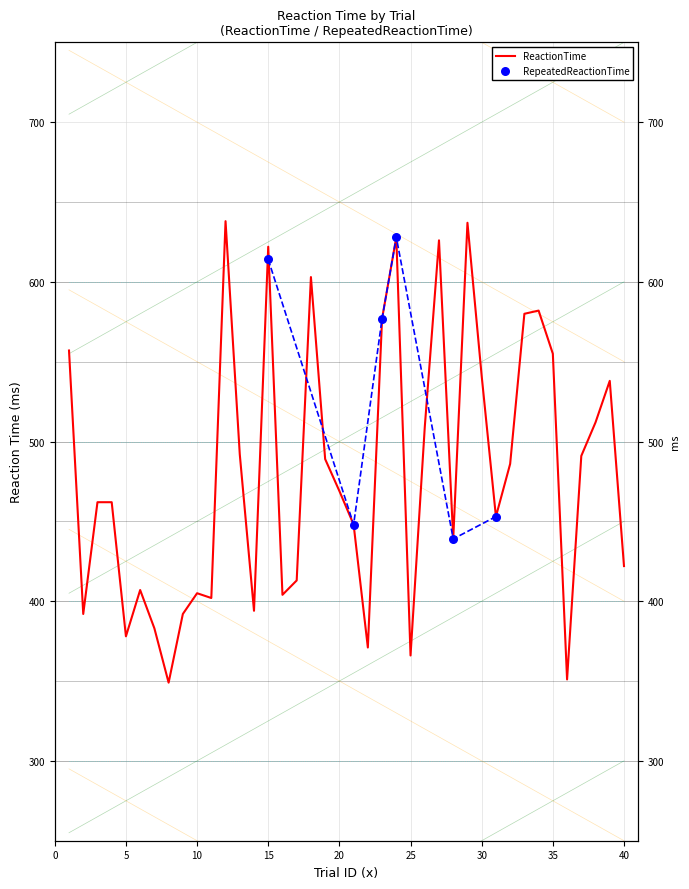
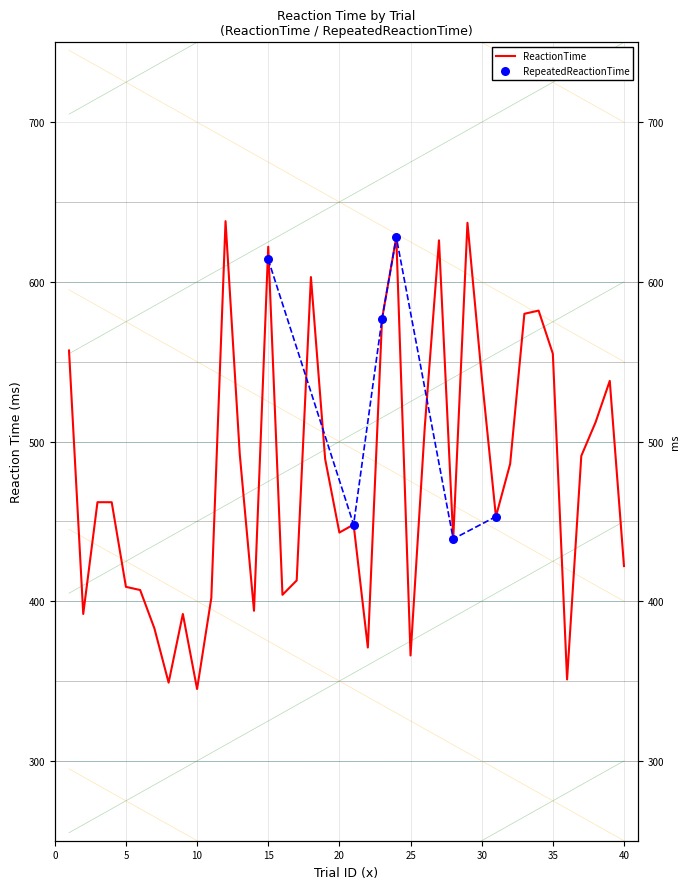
ReactionTime, 5: 378 -> 409
ReactionTime, 10: 405 -> 345
ReactionTime, 20: 469 -> 443
